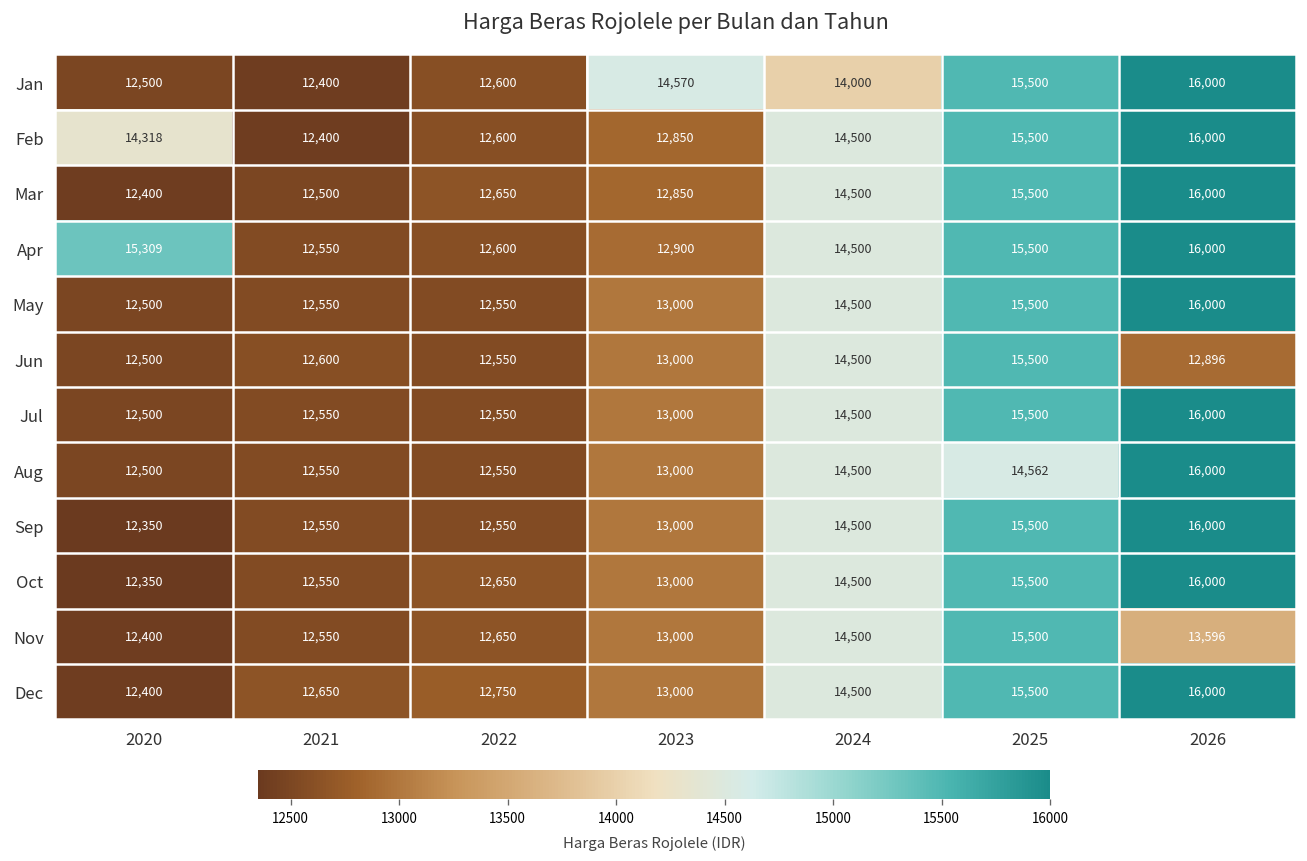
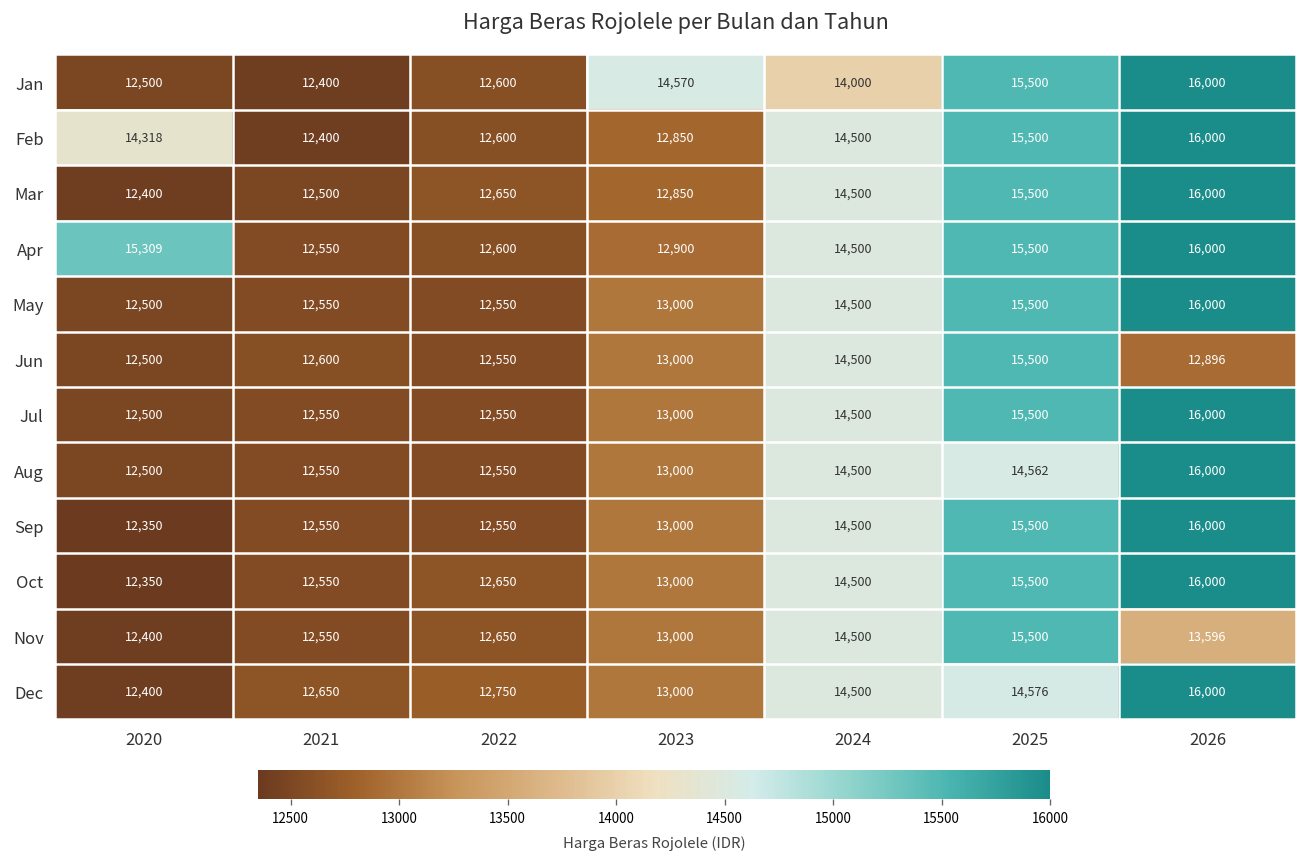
Dec, 2025: 15,500 -> 14,576
